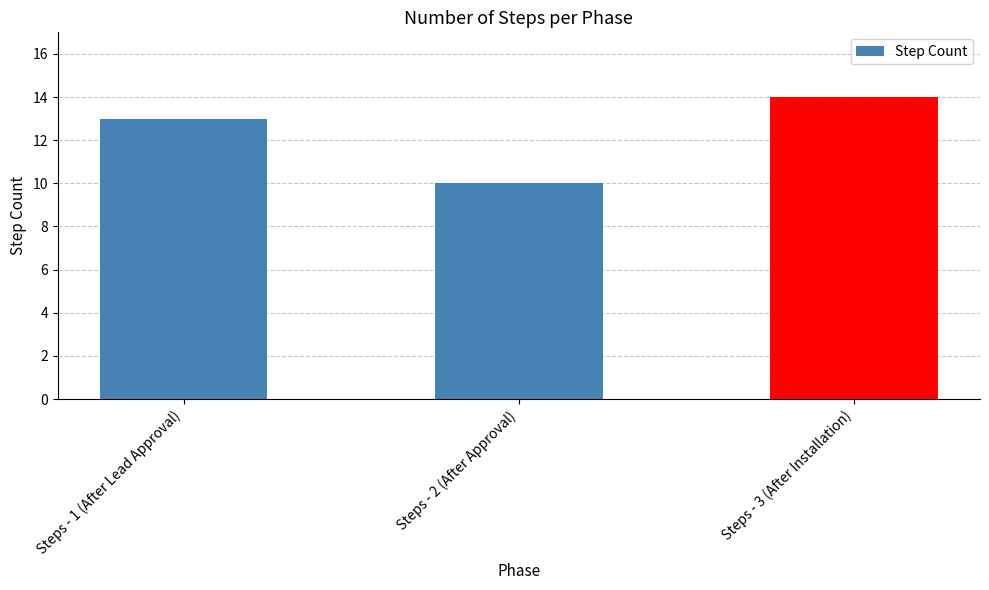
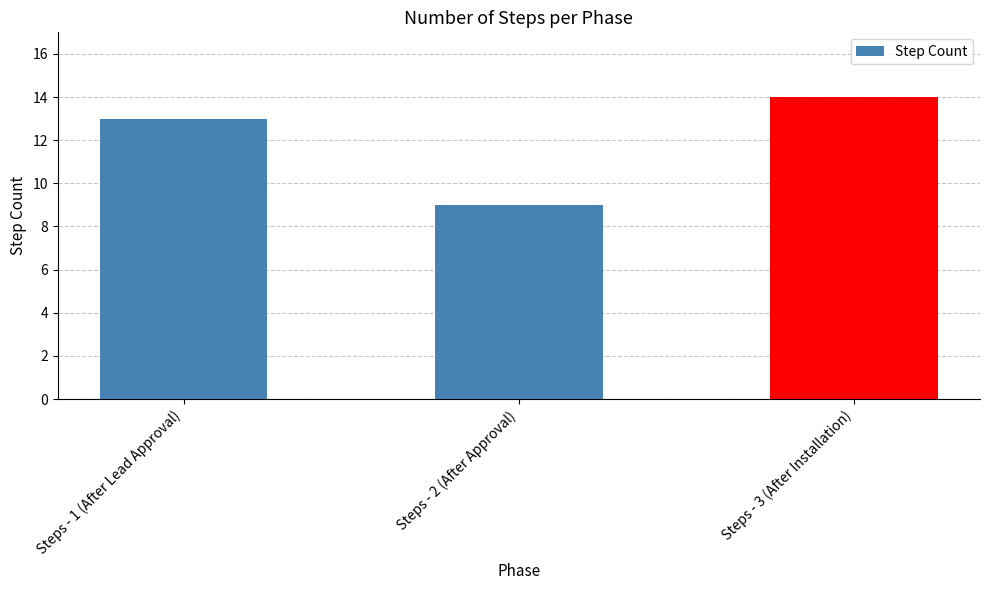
Steps - 2 (After Approval): 10 -> 9
